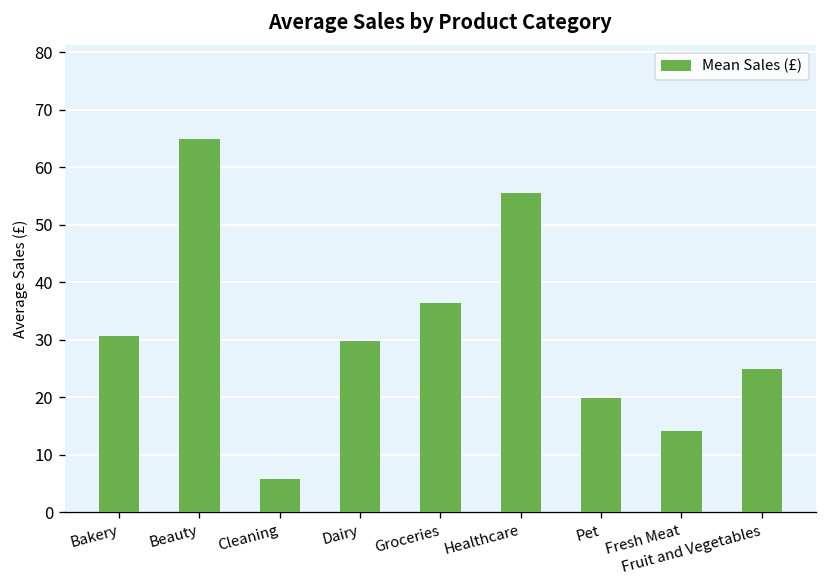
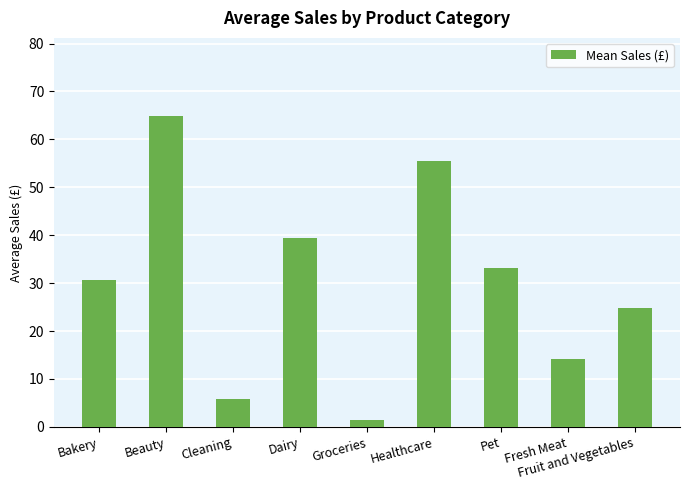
Dairy: 30 -> 39
Groceries: 36 -> 2
Pet: 20 -> 33
